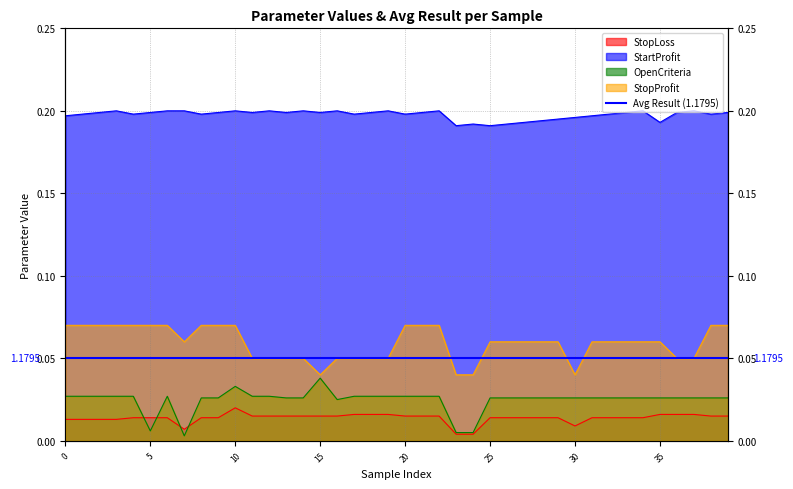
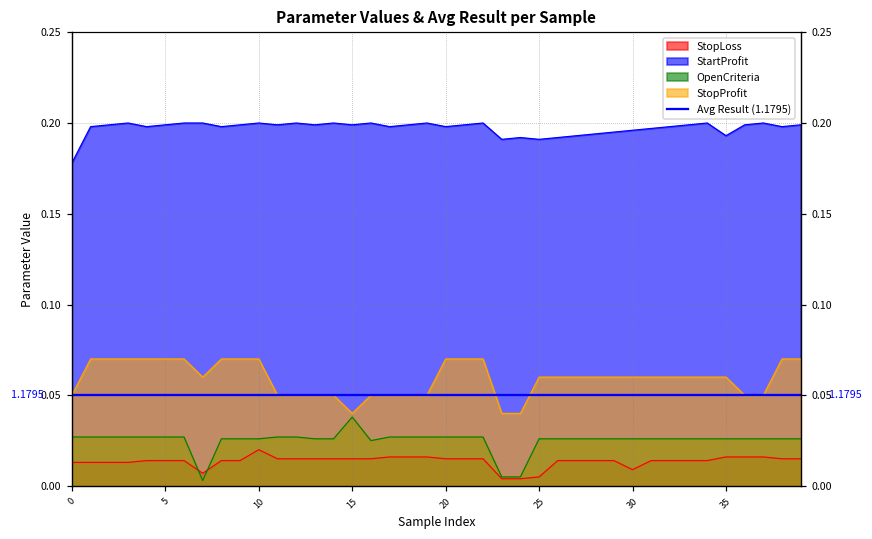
StartProfit, 0: 0.197 -> 0.178
StopProfit, 0: 0.07 -> 0.05
OpenCriteria, 5: 0.006 -> 0.027
OpenCriteria, 10: 0.033 -> 0.026
StopLoss, 25: 0.014 -> 0.005
StopProfit, 30: 0.04 -> 0.06
